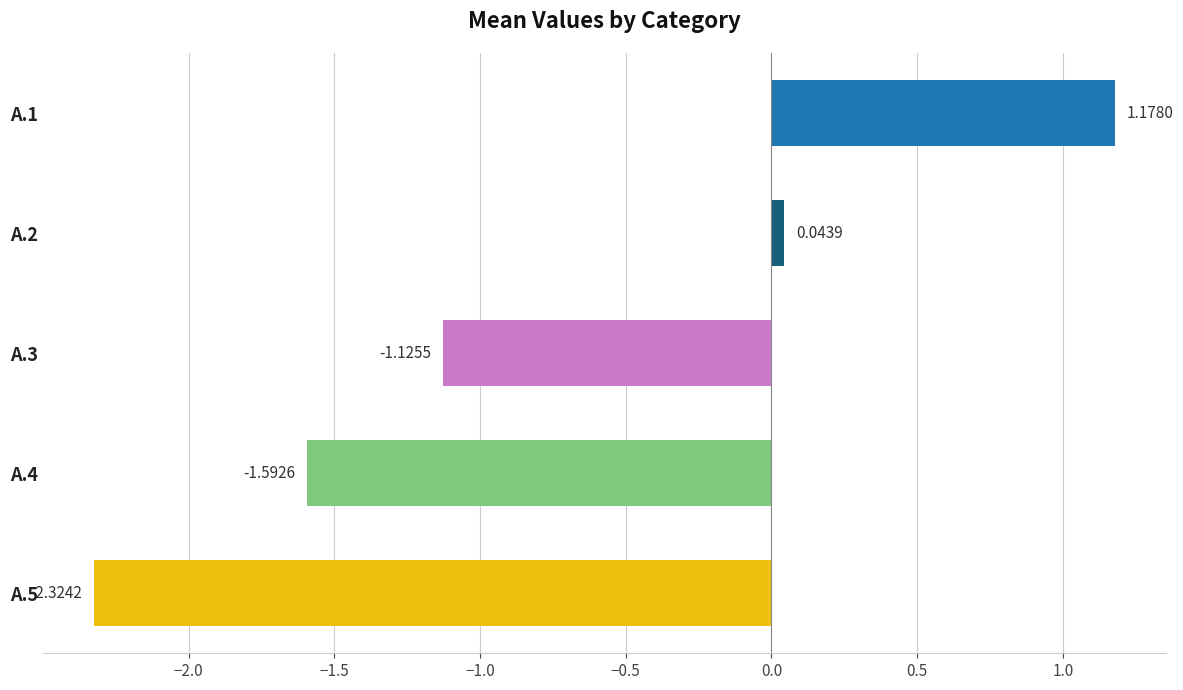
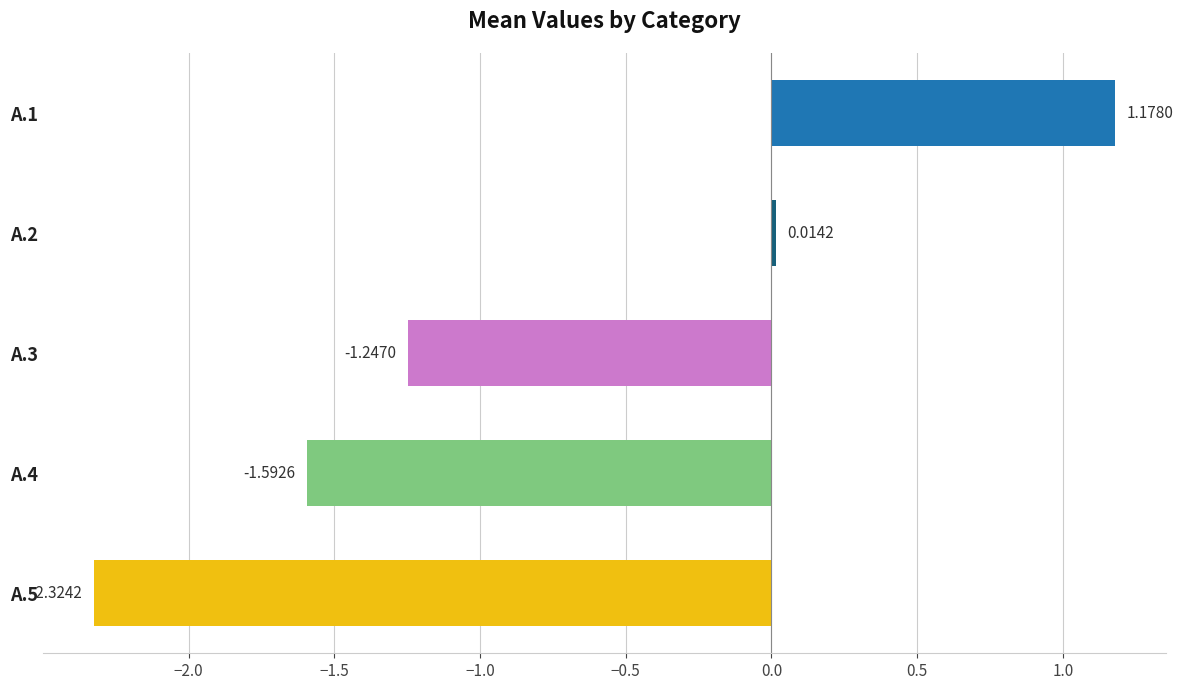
A.2: 0.0439 -> 0.0142
A.3: -1.1255 -> -1.2470
